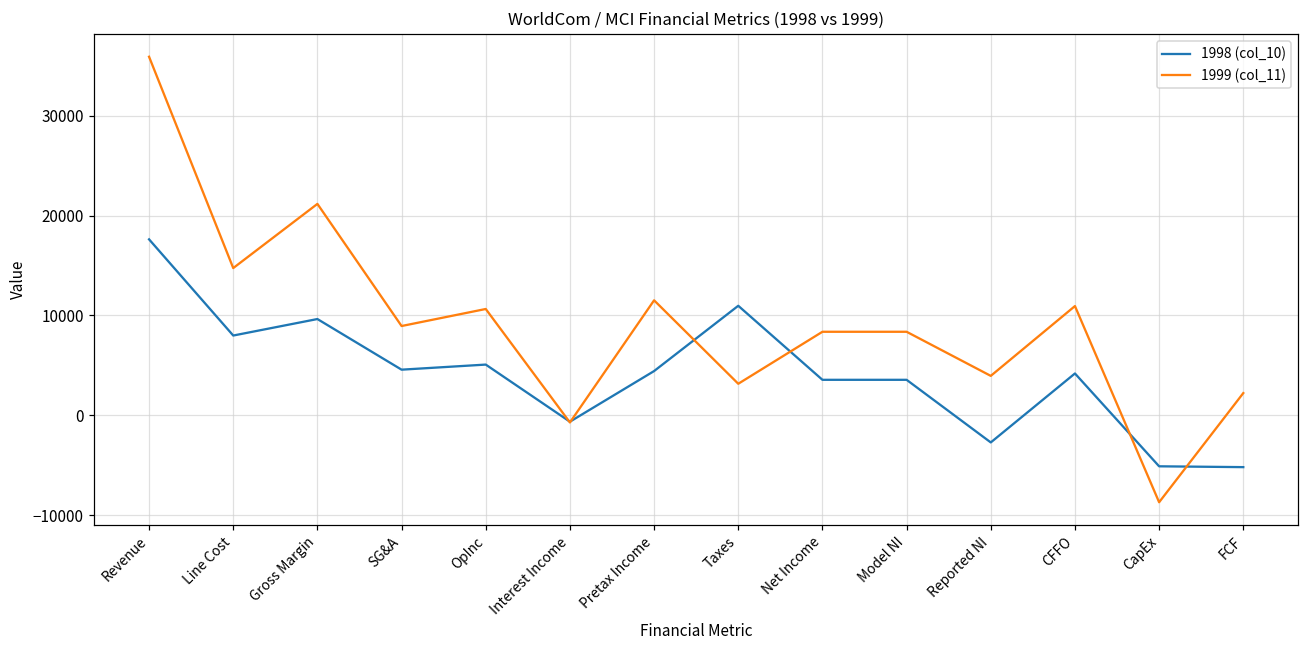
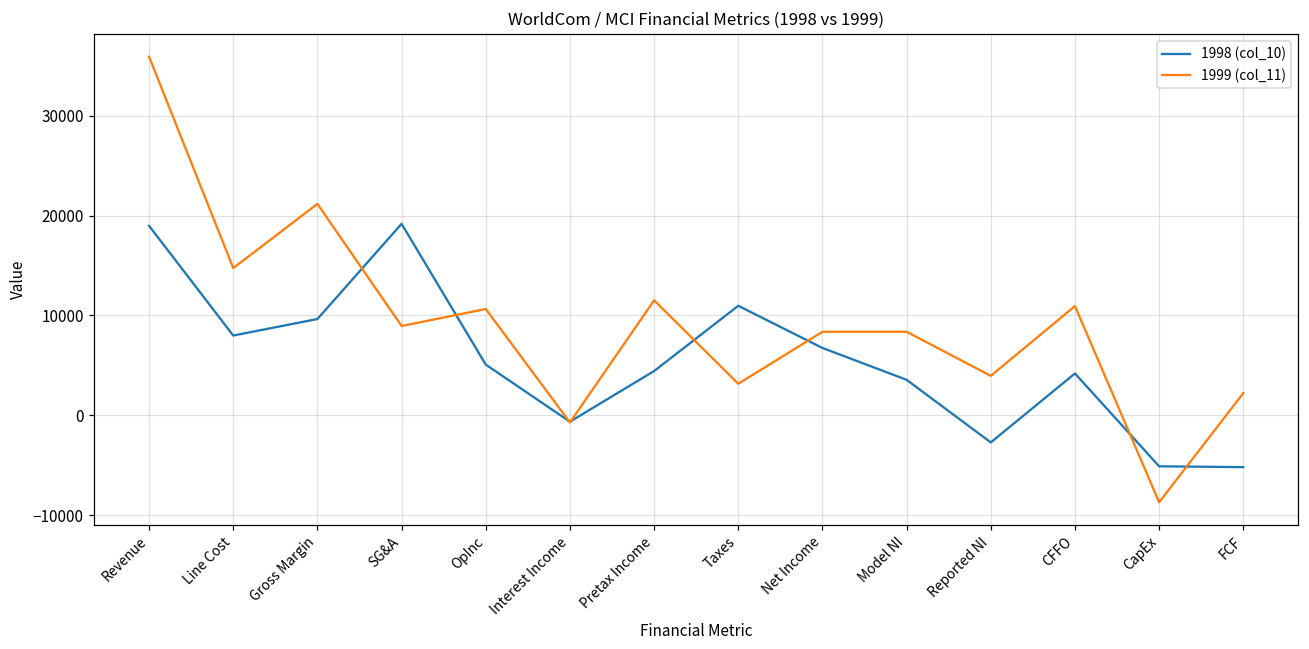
1998 (col_10), Revenue: 18000 -> 19000
1998 (col_10), SG&A: 5000 -> 19000
1998 (col_10), Net Income: 4000 -> 7000
